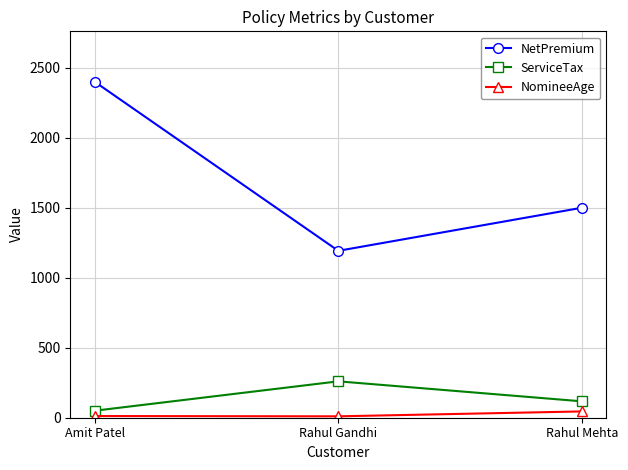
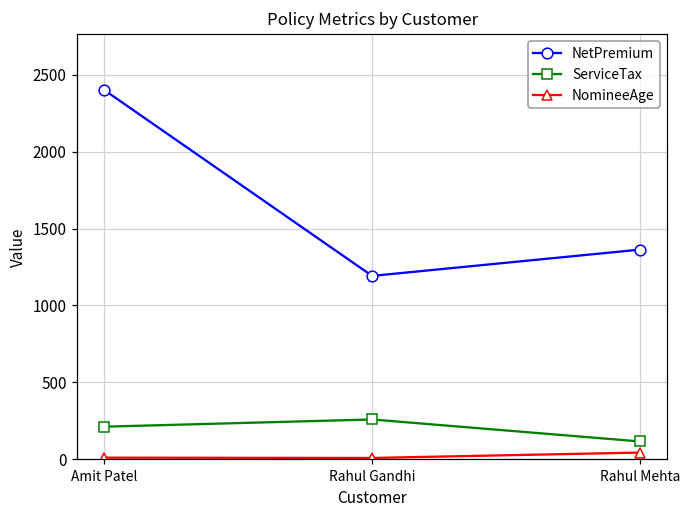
ServiceTax, Amit Patel: 50 -> 210
NetPremium, Rahul Mehta: 1500 -> 1360
